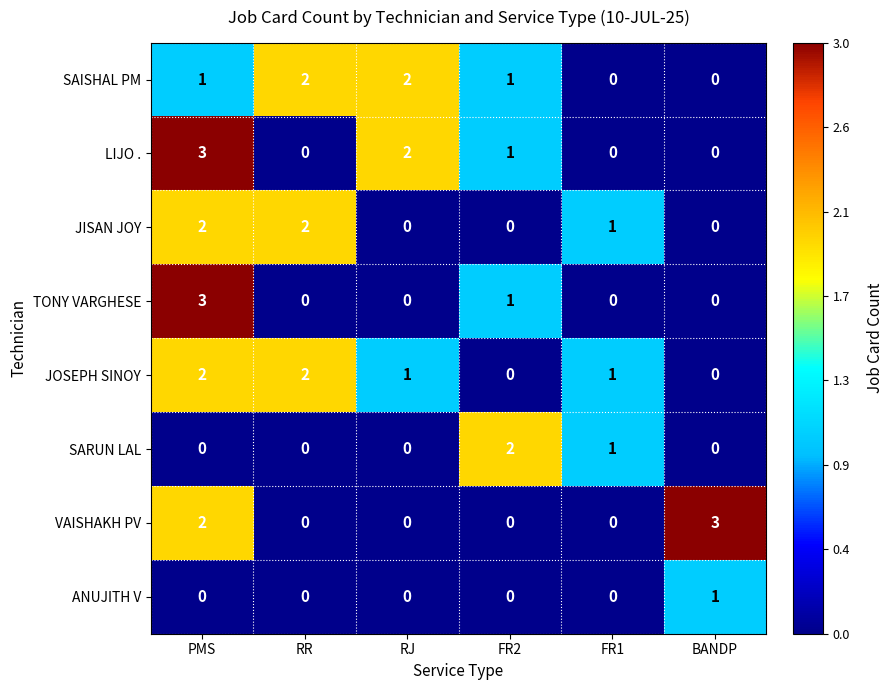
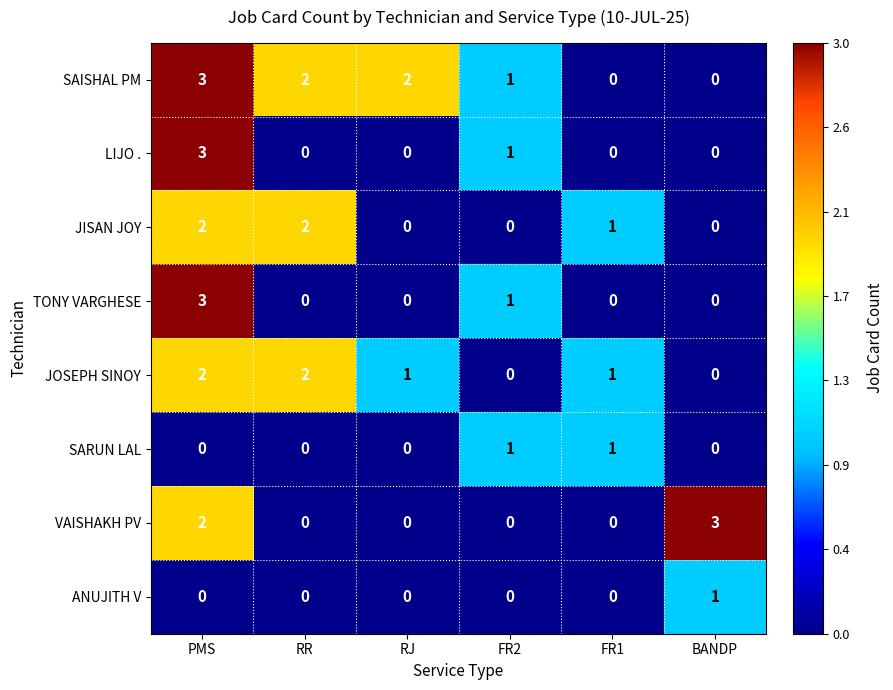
SAISHAL PM, PMS: 1 -> 3
LIJO ., RJ: 2 -> 0
SARUN LAL, FR2: 2 -> 1
